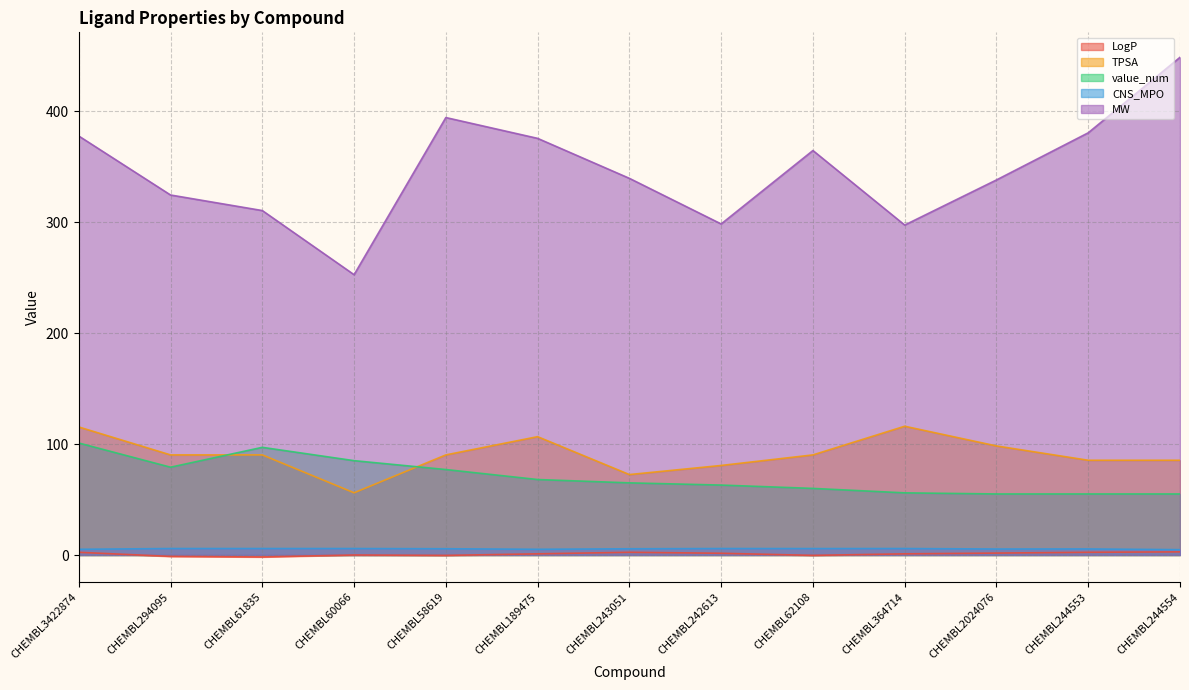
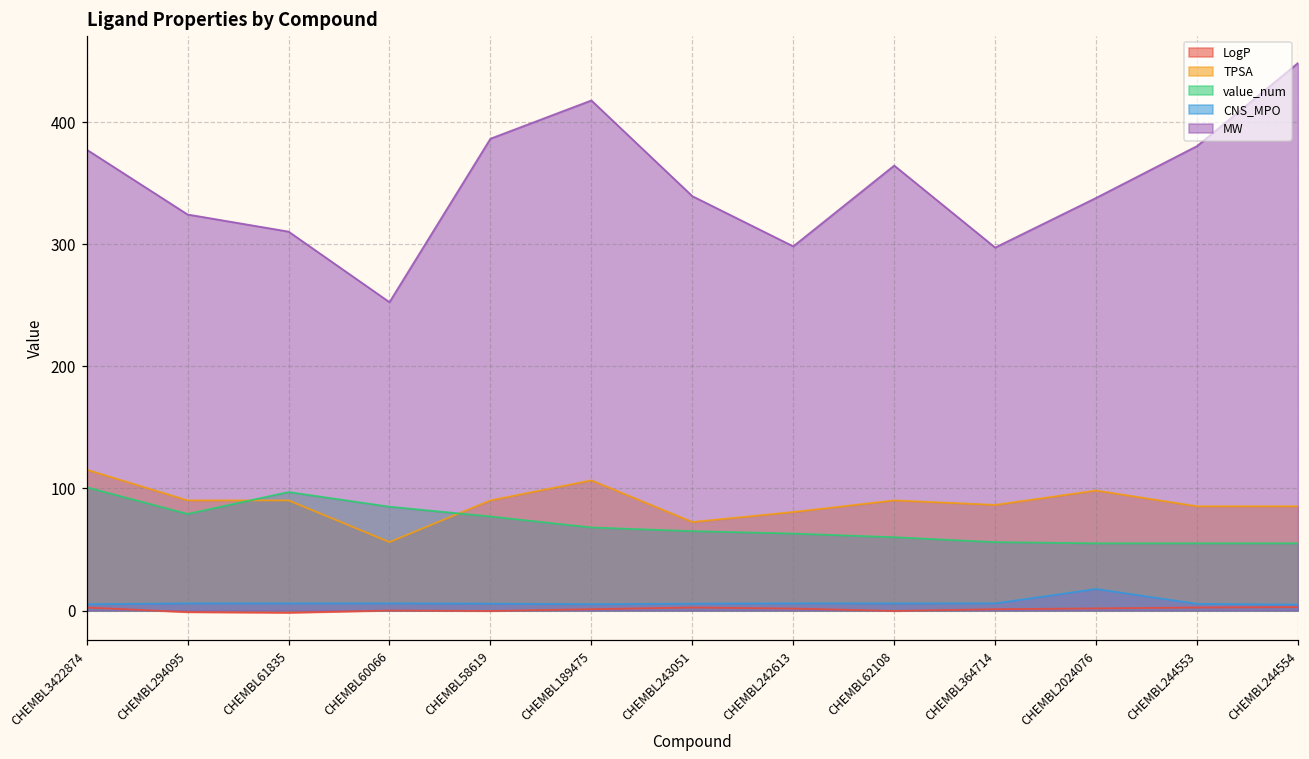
MW, CHEMBL58619: 394 -> 386
MW, CHEMBL189475: 375 -> 418
TPSA, CHEMBL364714: 116 -> 86
CNS_MPO, CHEMBL2024076: 5 -> 18
